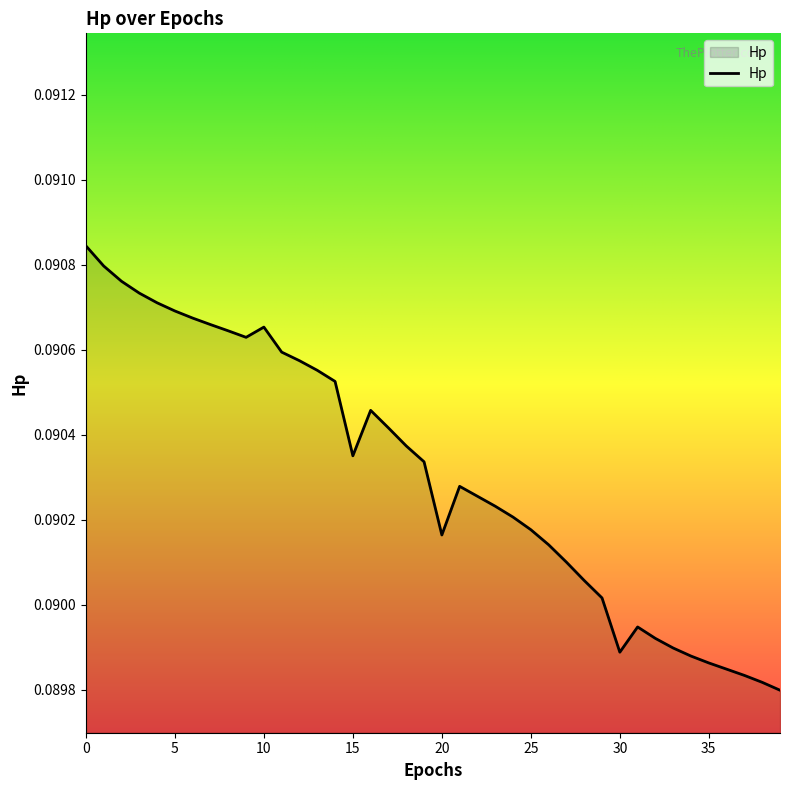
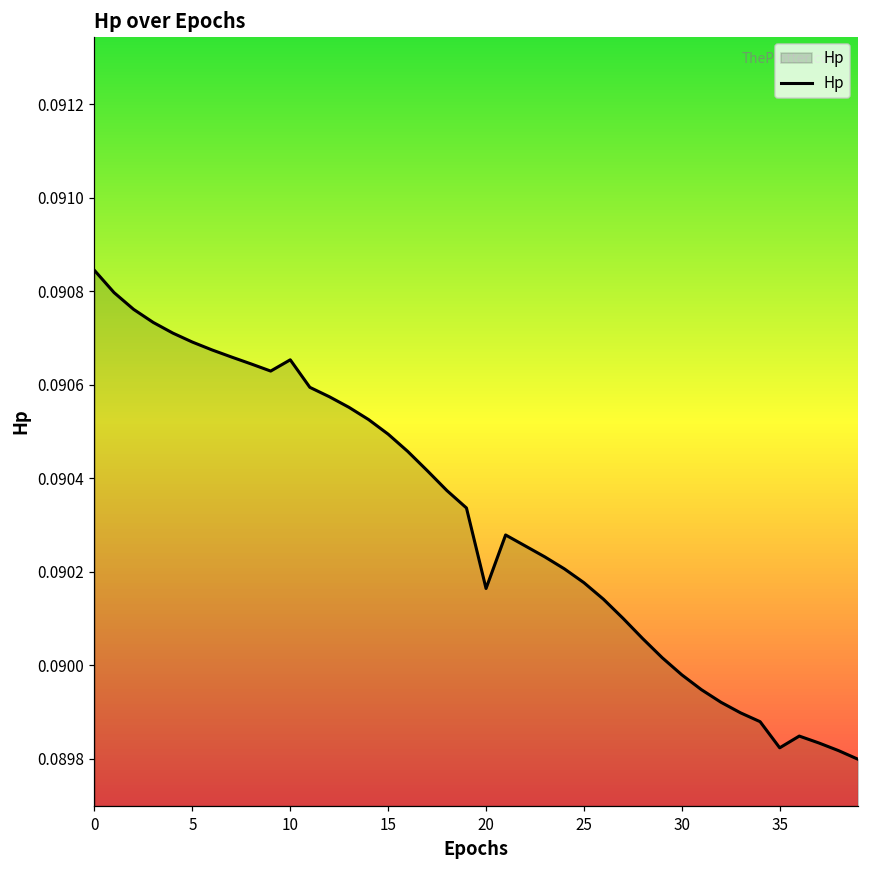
15: 0.09035 -> 0.09049
30: 0.08989 -> 0.08998
35: 0.08986 -> 0.08982
